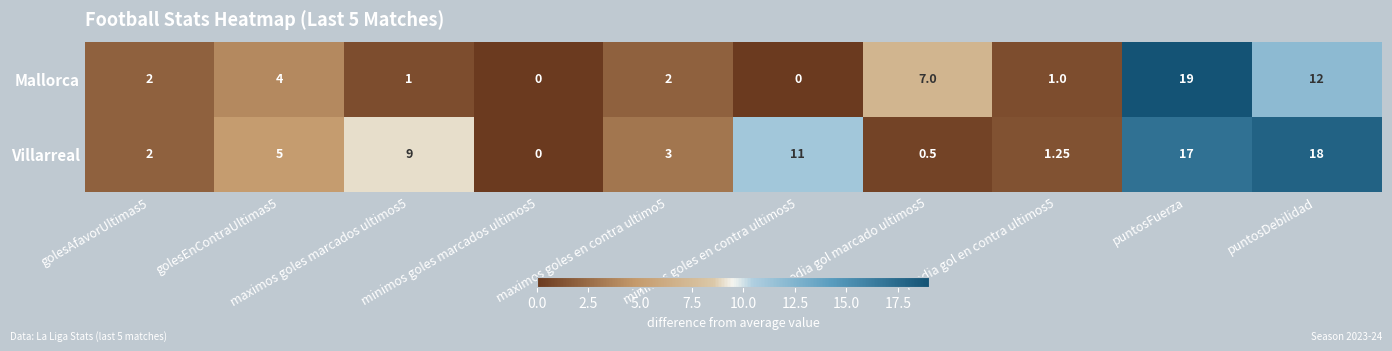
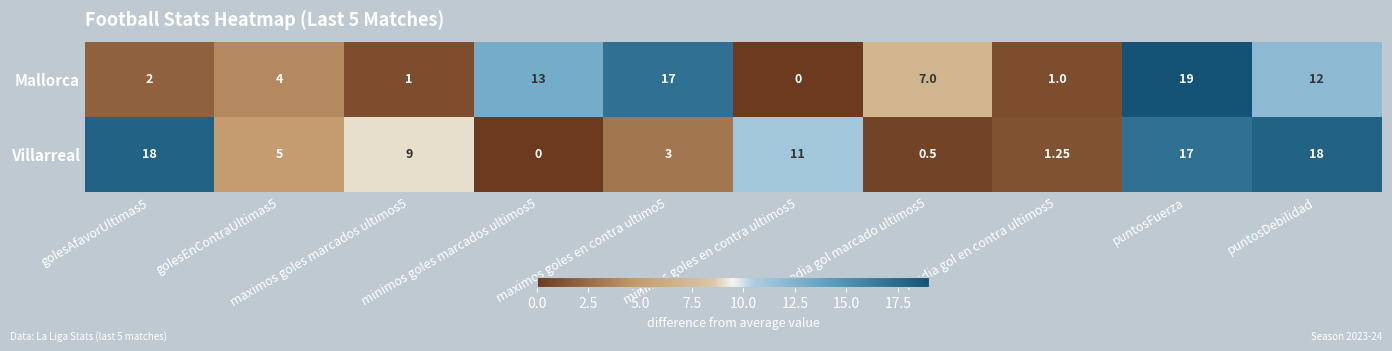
Mallorca, minimos goles marcados ultimos5: 0 -> 13
Mallorca, maximos goles en contra ultimo5: 2 -> 17
Villarreal, golesAfavorUltimas5: 2 -> 18
